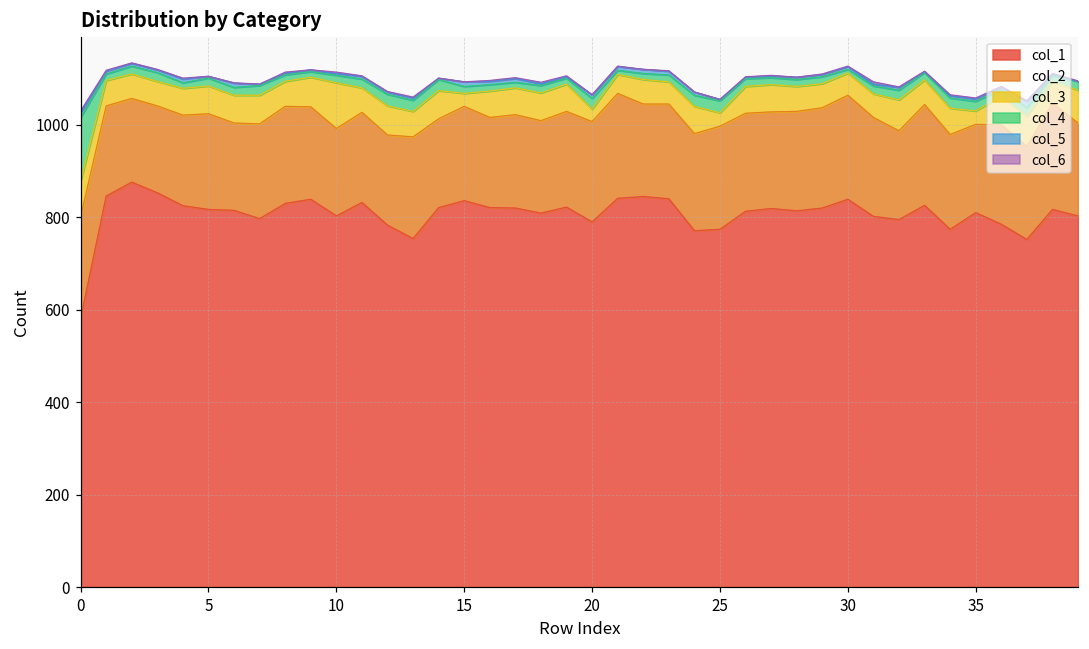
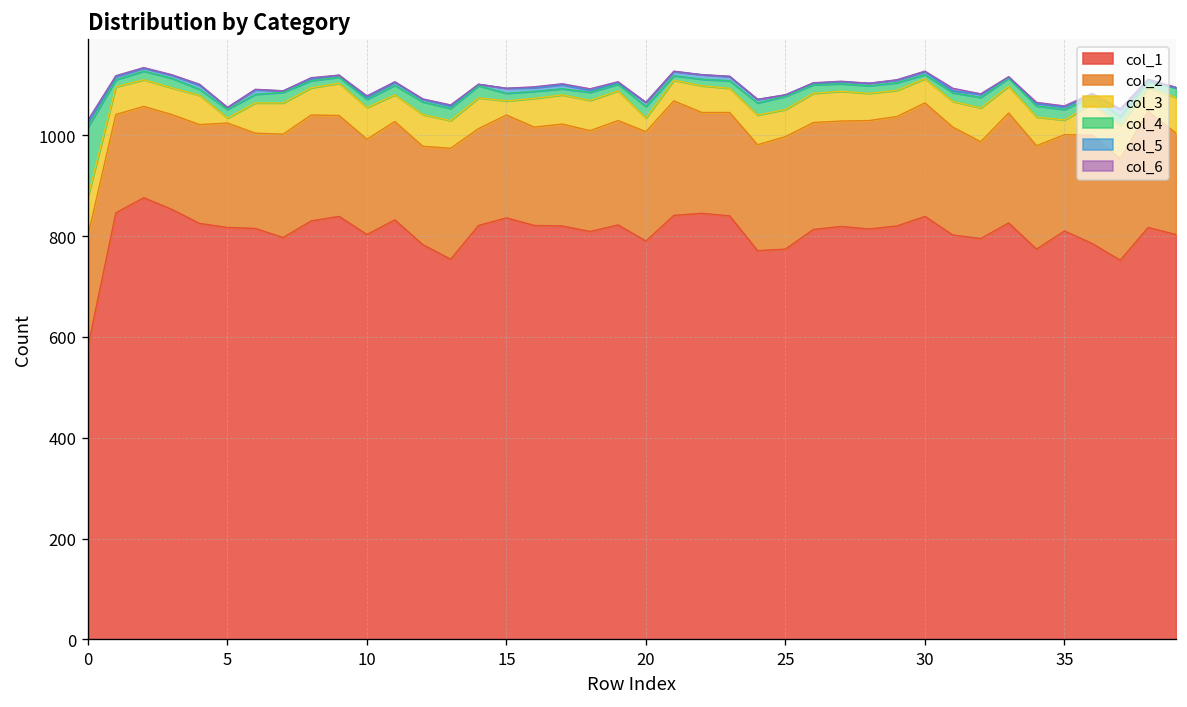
col_3, 5: 60 -> 10
col_3, 10: 100 -> 60
col_3, 25: 30 -> 50
